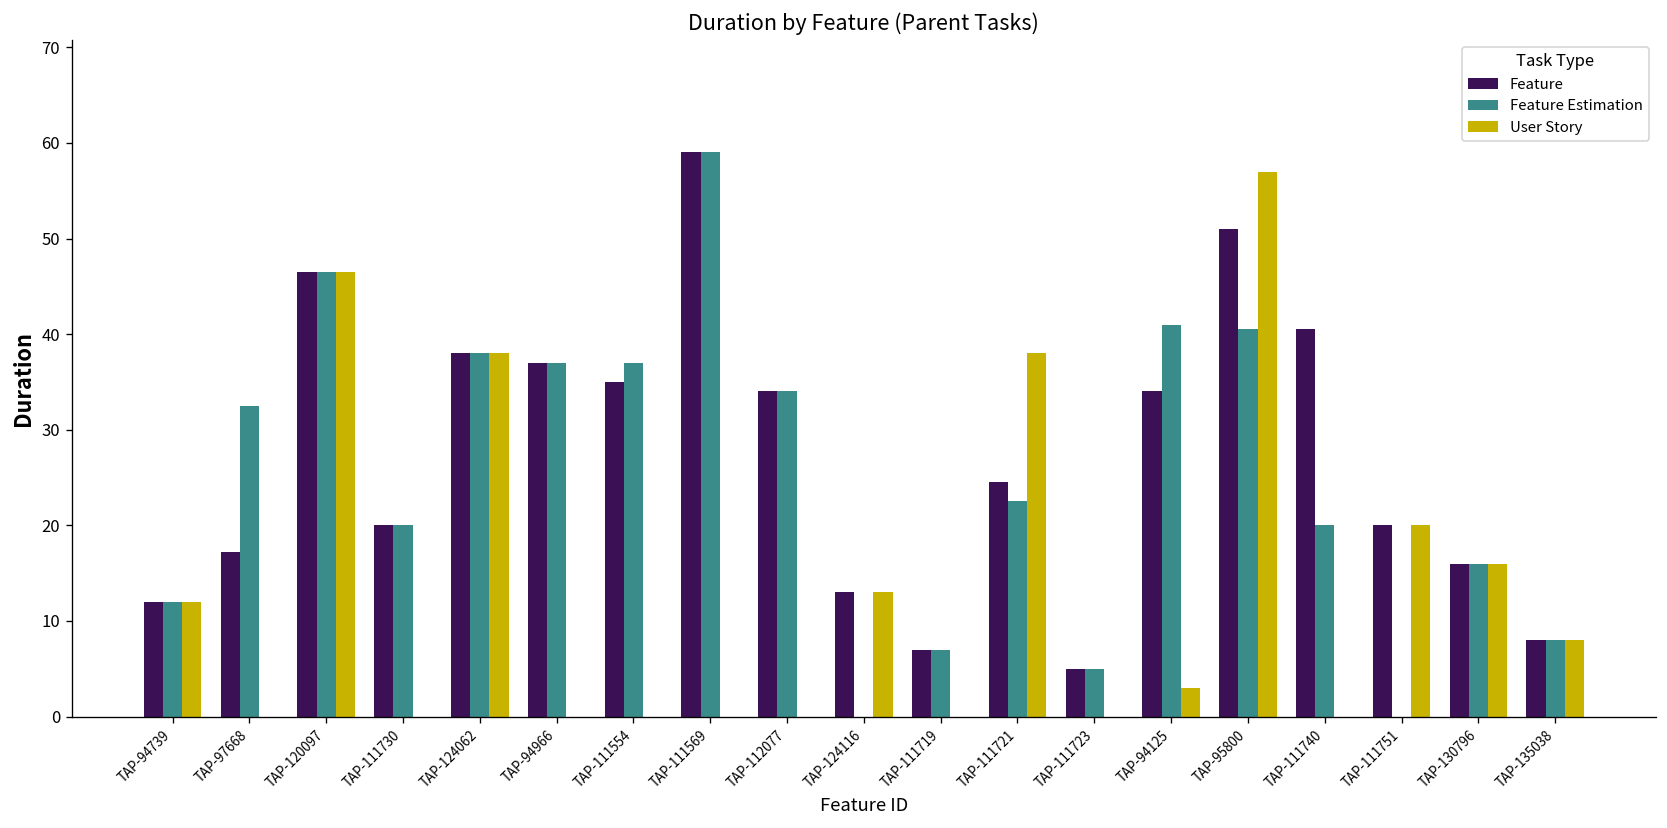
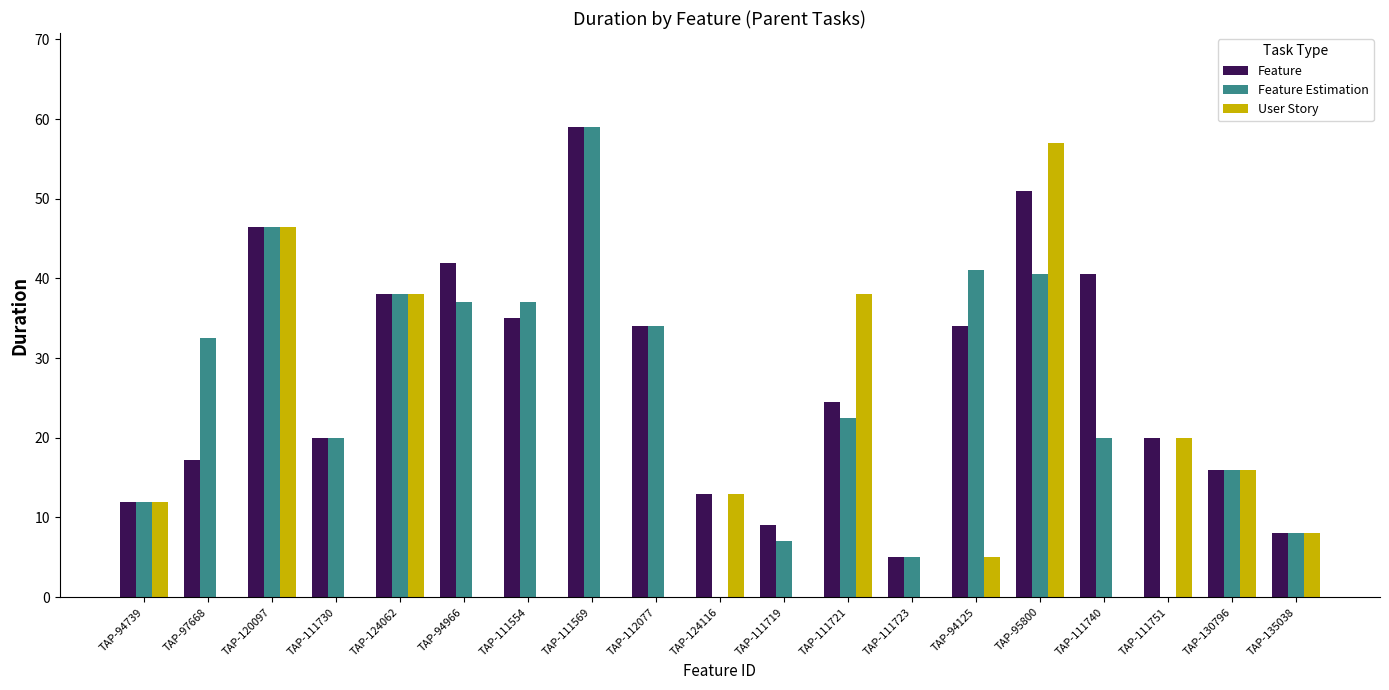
Feature, TAP-94966: 37 -> 42
Feature, TAP-111719: 7 -> 9
User Story, TAP-94125: 3 -> 5
